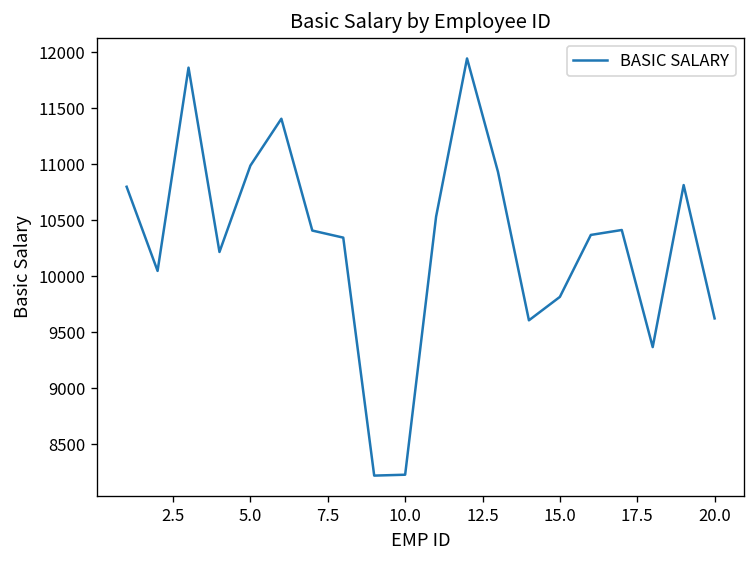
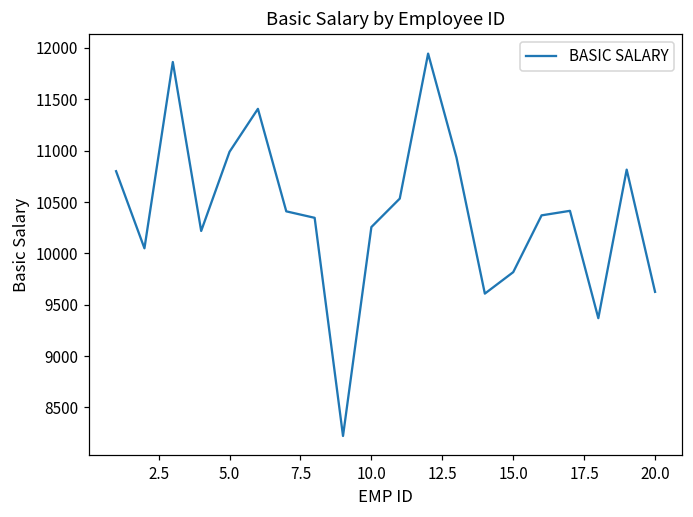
10.0: 8200 -> 10300
